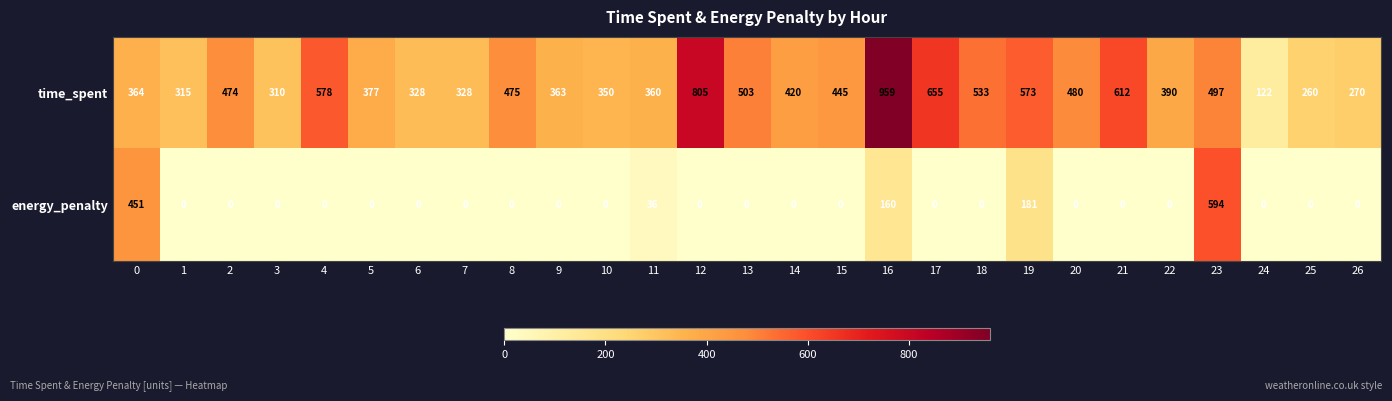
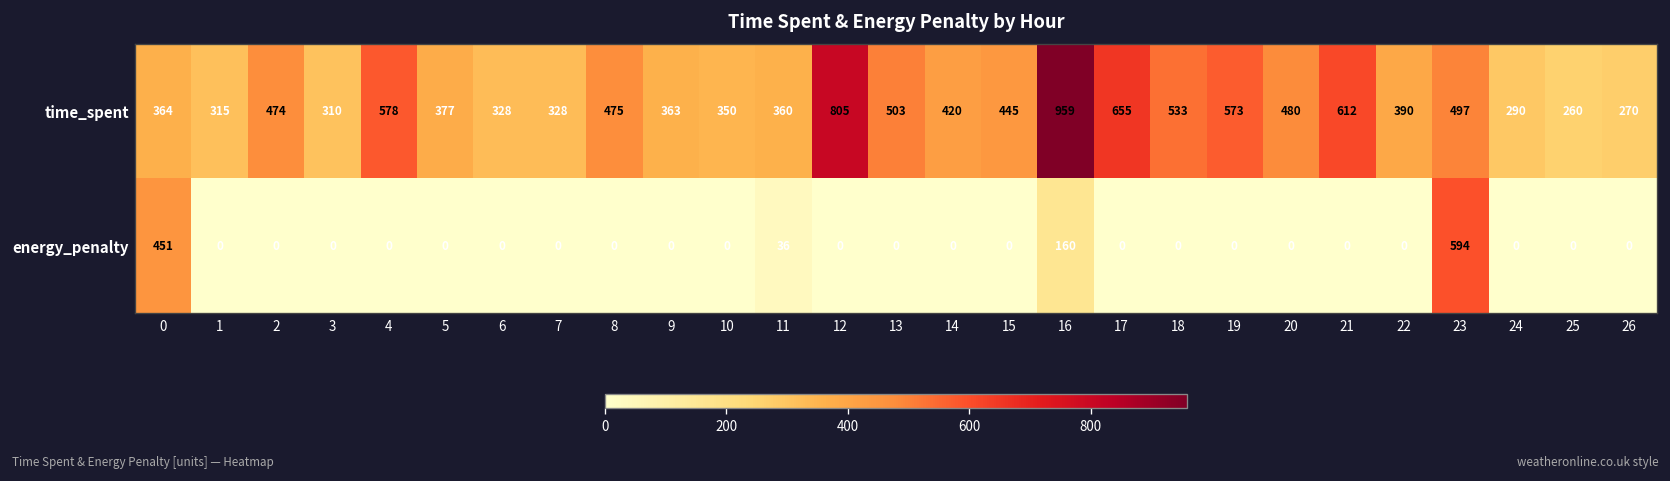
time_spent, 24: 122 -> 290
energy_penalty, 19: 181 -> 0
